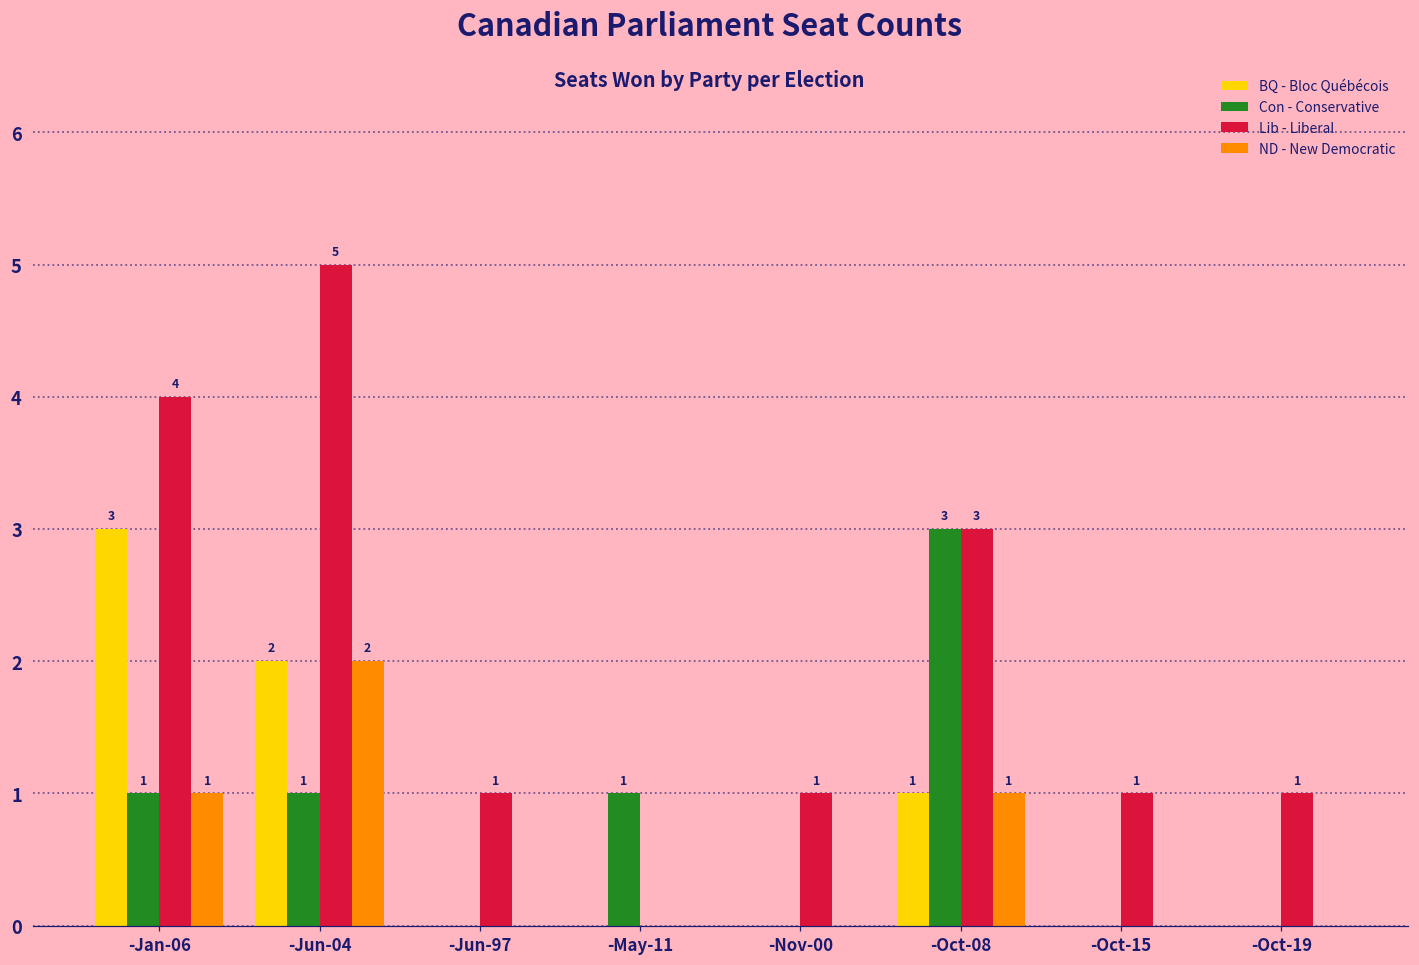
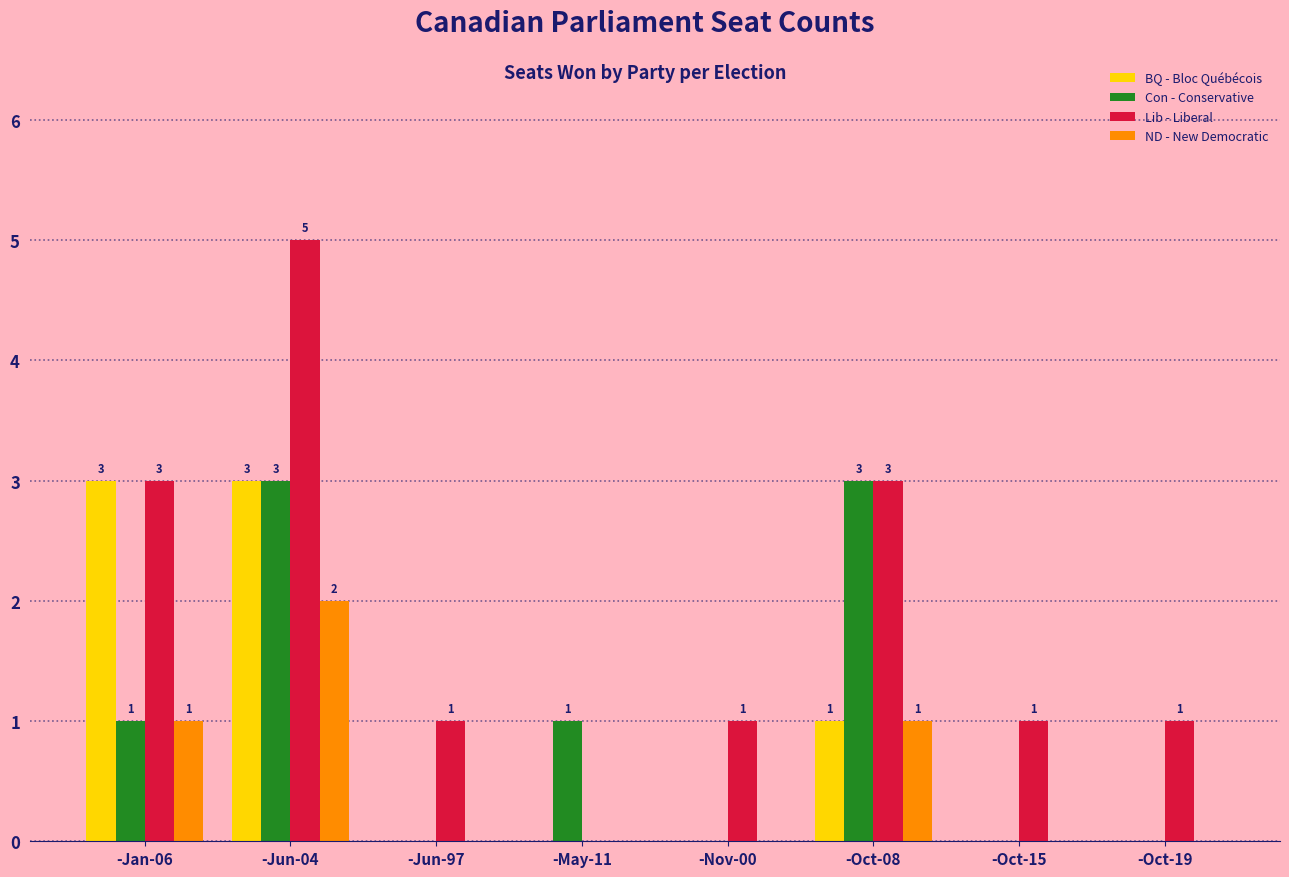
Lib - Liberal, -Jan-06: 4 -> 3
BQ - Bloc Québécois, -Jun-04: 2 -> 3
Con - Conservative, -Jun-04: 1 -> 3
